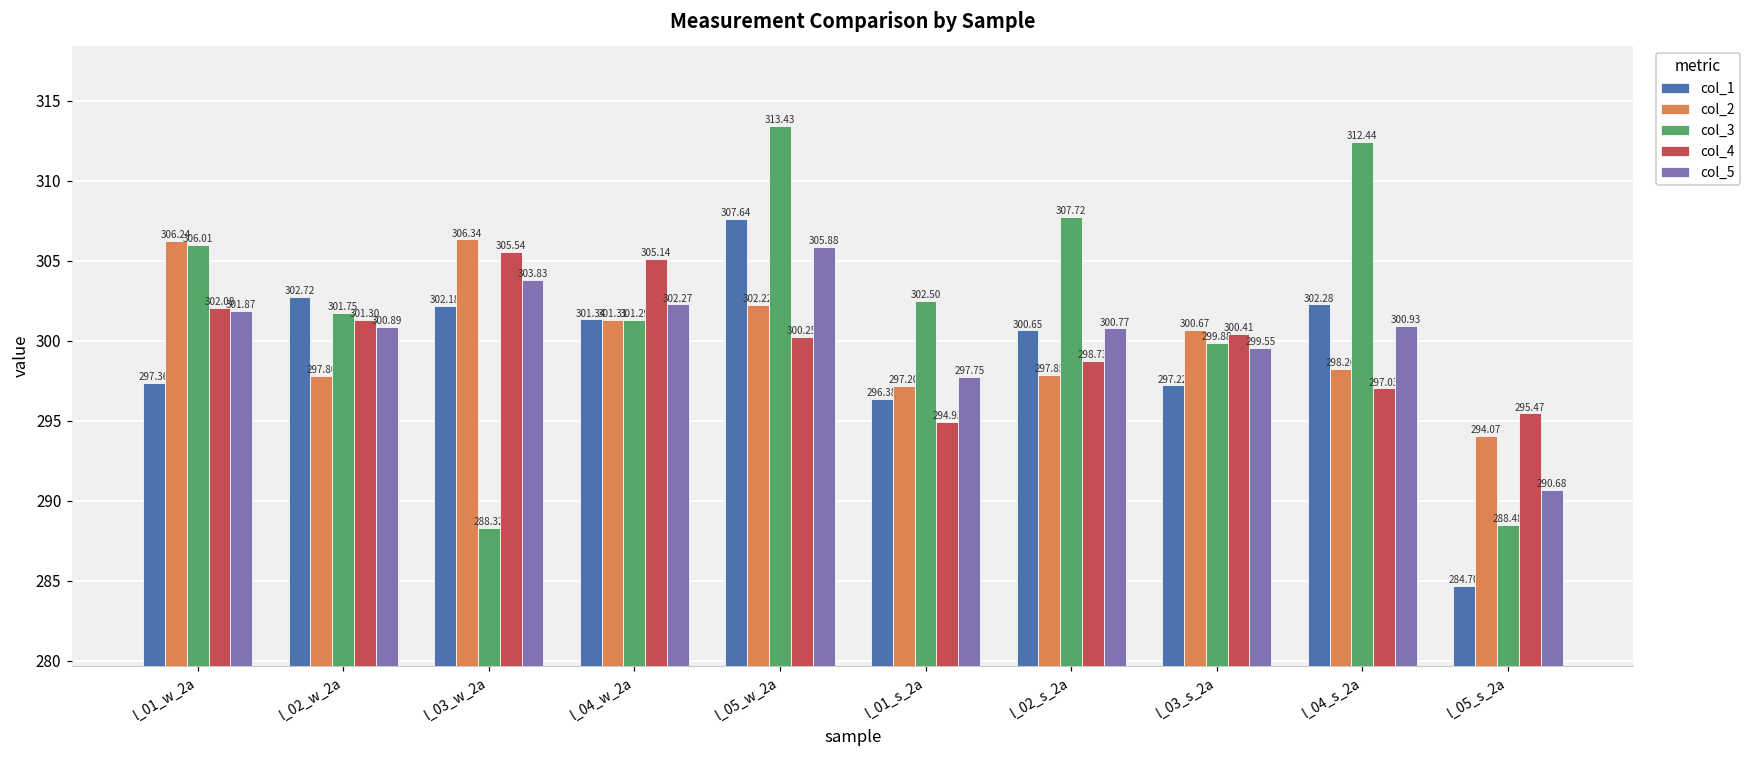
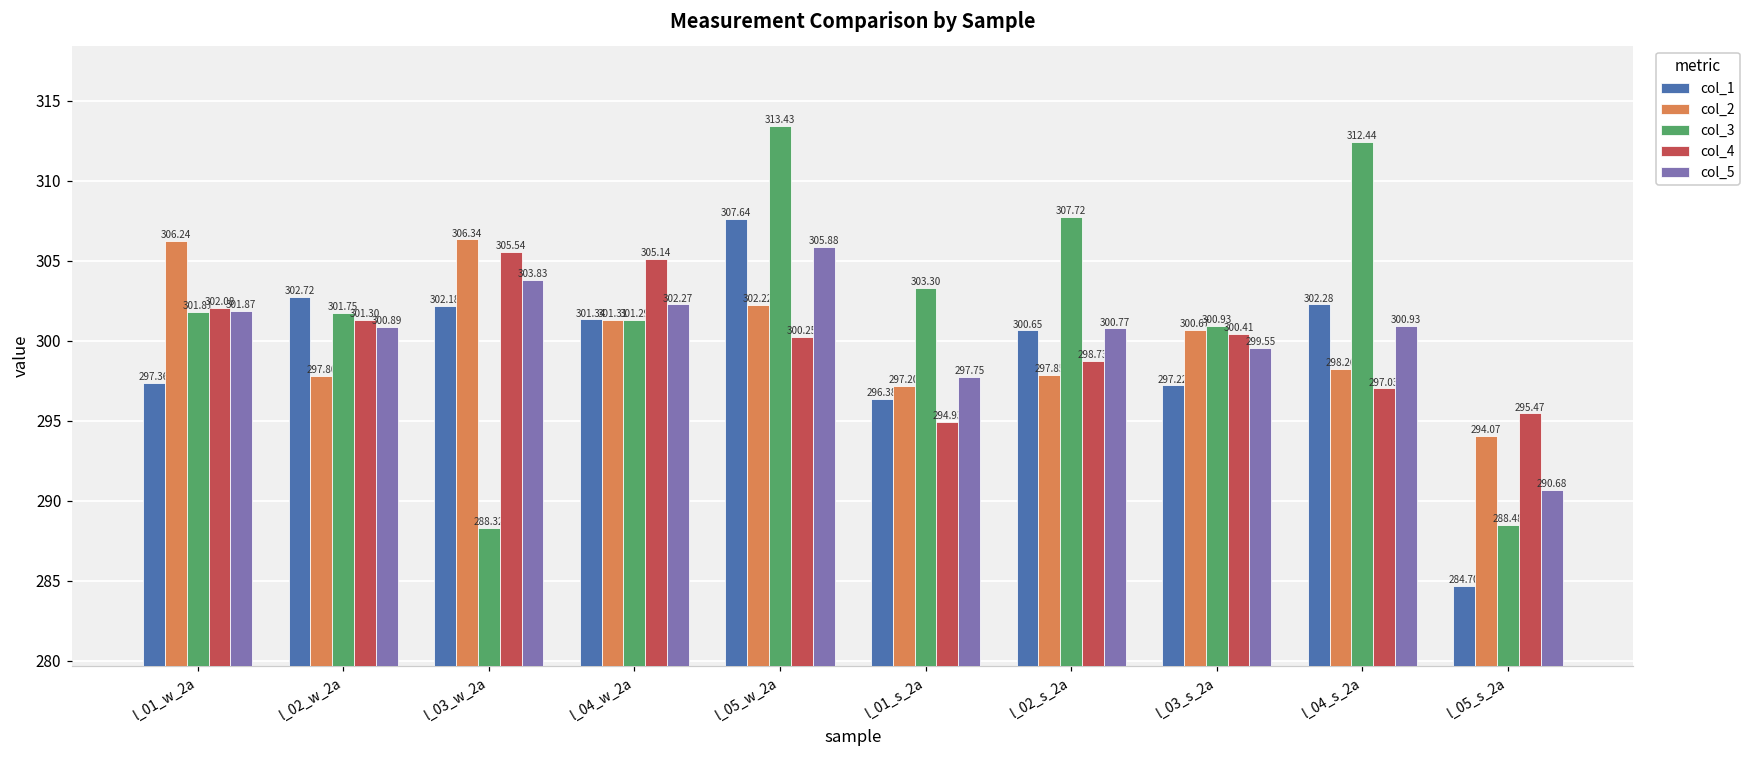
col_3, l_01_w_2a: 306.01 -> 301.81
col_3, l_01_s_2a: 302.50 -> 303.30
col_3, l_03_s_2a: 299.88 -> 300.93
